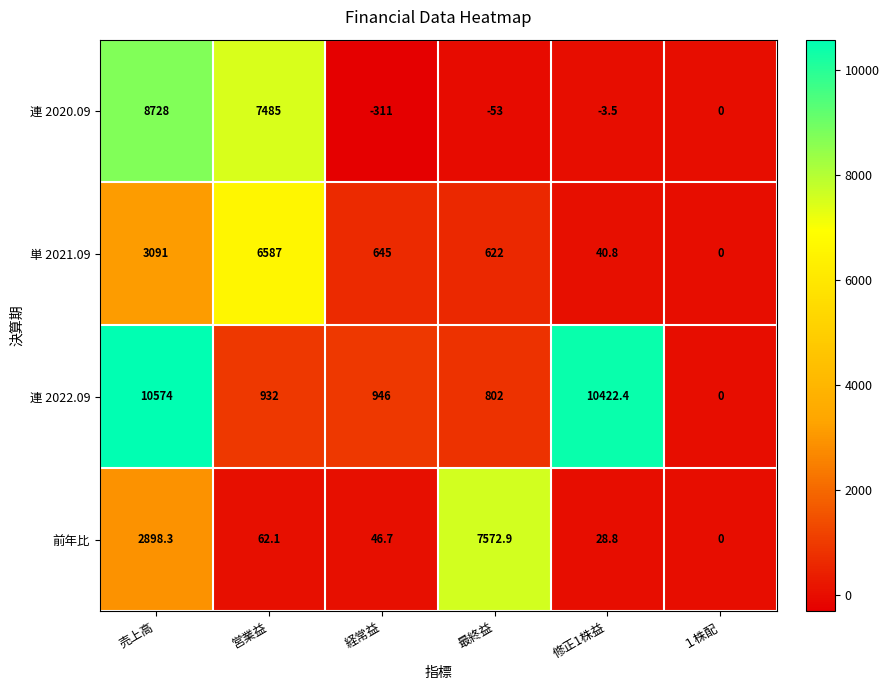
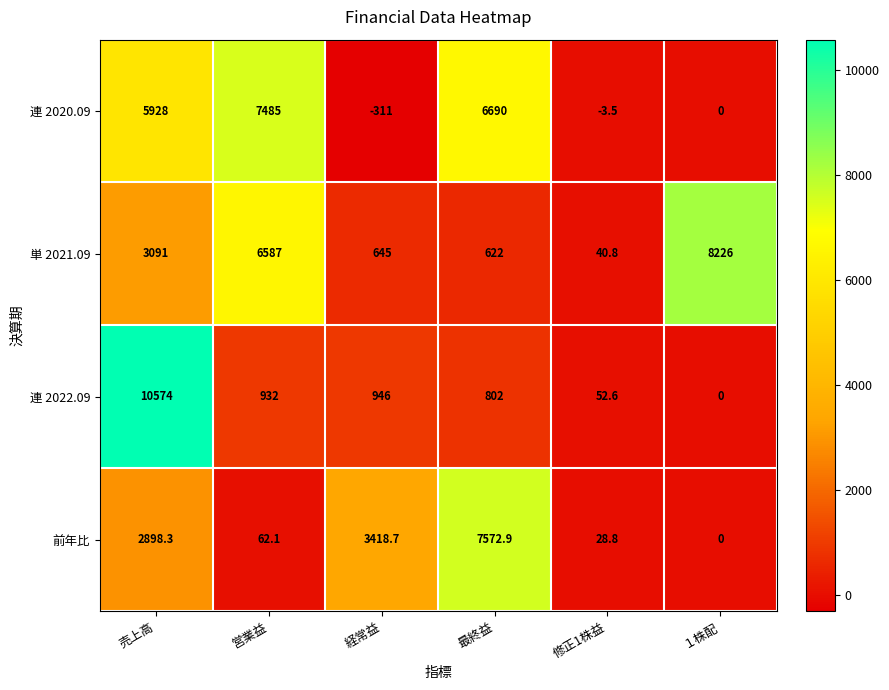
連 2020.09, 売上高: 8728 -> 5928
連 2020.09, 最終益: -53 -> 6690
単 2021.09, １株配: 0 -> 8226
連 2022.09, 修正1株益: 10422.4 -> 52.6
前年比, 経常益: 46.7 -> 3418.7
